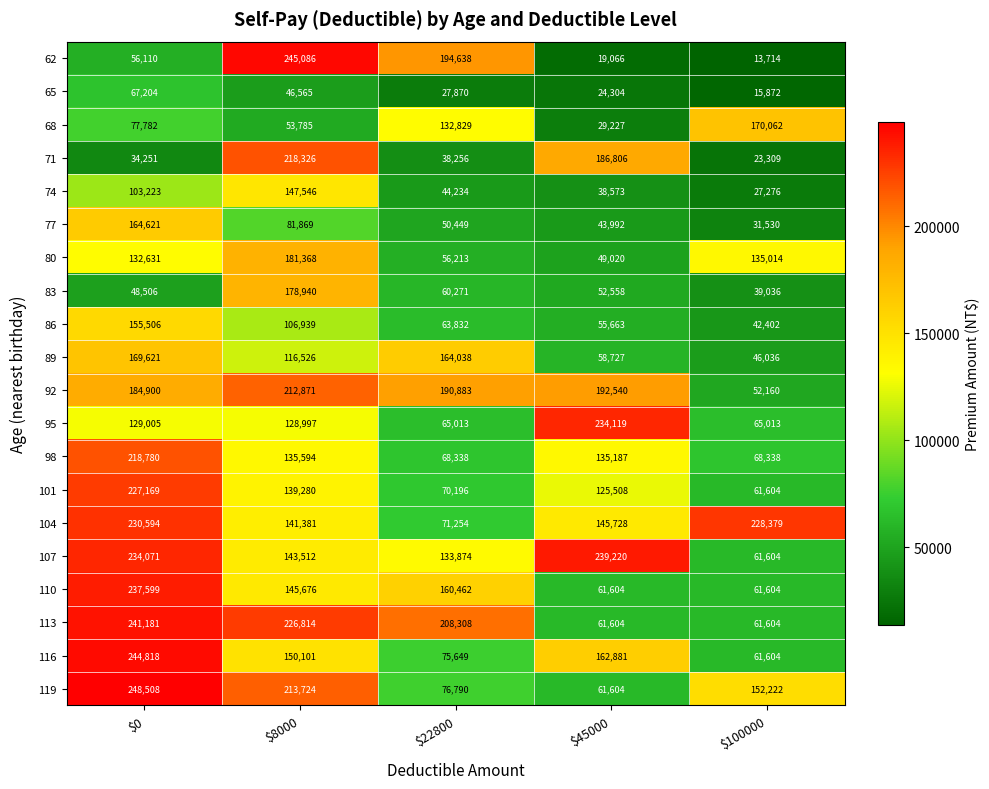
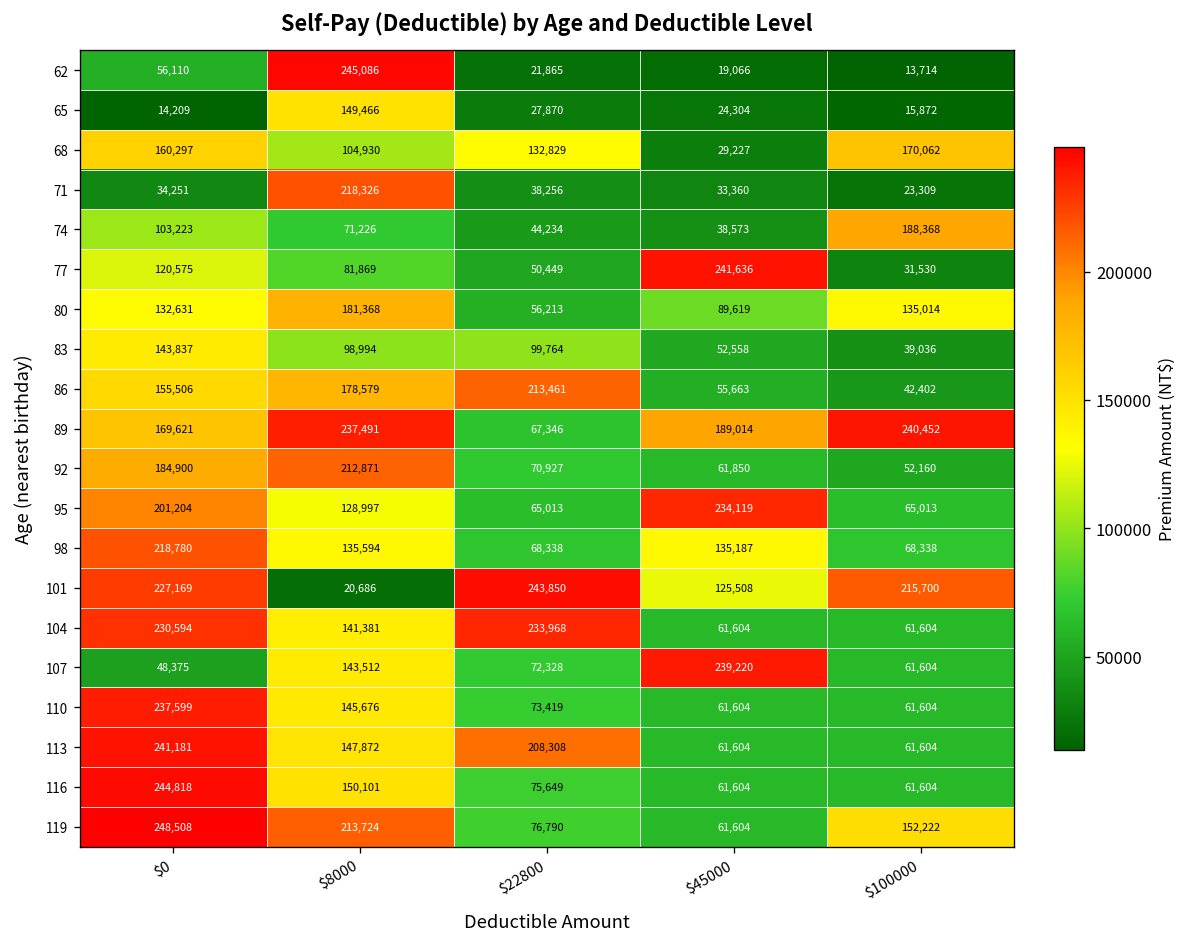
62, $22800: 194,638 -> 21,865
65, $0: 67,204 -> 14,209
65, $8000: 46,565 -> 149,466
68, $0: 77,782 -> 160,297
68, $8000: 53,785 -> 104,930
71, $45000: 186,806 -> 33,360
74, $8000: 147,546 -> 71,226
74, $100000: 27,276 -> 188,368
77, $0: 164,621 -> 120,575
77, $45000: 43,992 -> 241,636
80, $45000: 49,020 -> 89,619
83, $0: 48,506 -> 143,837
83, $8000: 178,940 -> 98,994
83, $22800: 60,271 -> 99,764
86, $8000: 106,939 -> 178,579
86, $22800: 63,832 -> 213,461
89, $8000: 116,526 -> 237,491
89, $22800: 164,038 -> 67,346
89, $45000: 58,727 -> 189,014
89, $100000: 46,036 -> 240,452
92, $22800: 190,883 -> 70,927
92, $45000: 192,540 -> 61,850
95, $0: 129,005 -> 201,204
101, $8000: 139,280 -> 20,686
101, $22800: 70,196 -> 243,850
101, $100000: 61,604 -> 215,700
104, $22800: 71,254 -> 233,968
104, $45000: 145,728 -> 61,604
104, $100000: 228,379 -> 61,604
107, $0: 234,071 -> 48,375
107, $22800: 133,874 -> 72,328
110, $22800: 160,462 -> 73,419
113, $8000: 226,814 -> 147,872
116, $45000: 162,881 -> 61,604
